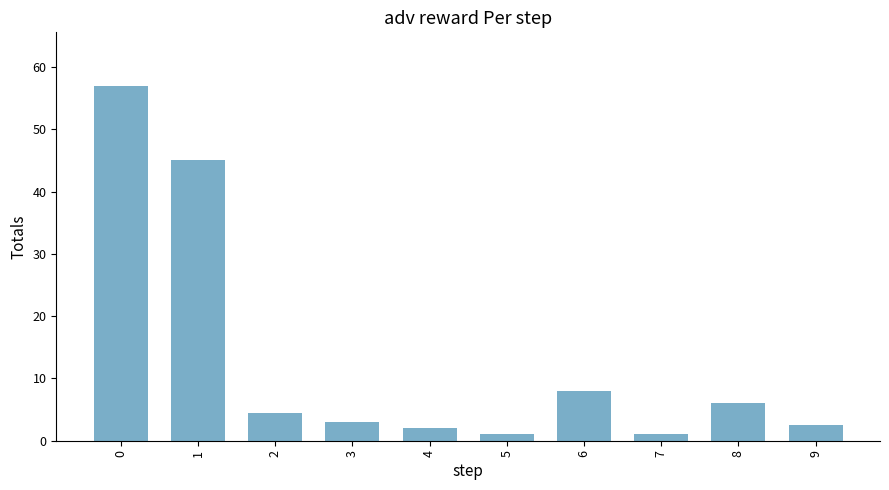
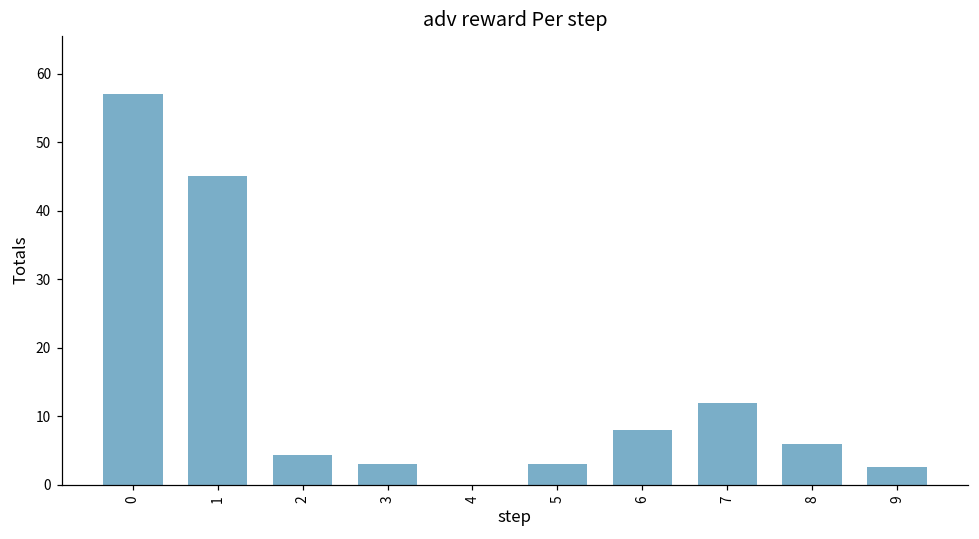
4: 2 -> 0
5: 1 -> 3
7: 1 -> 12
